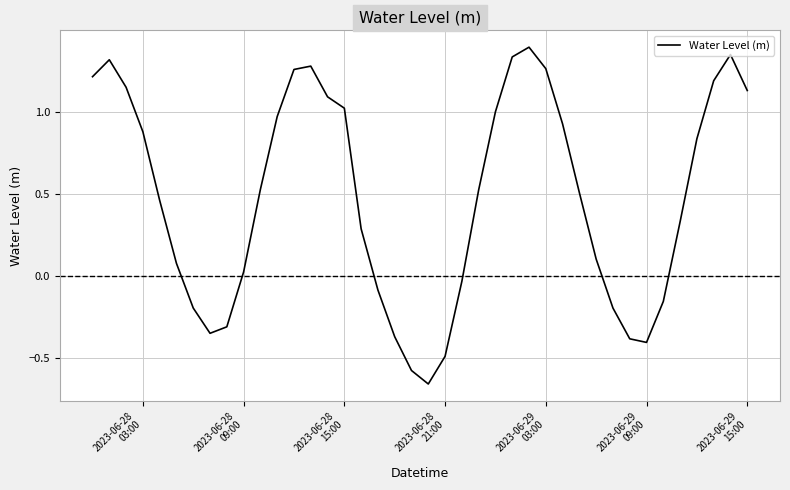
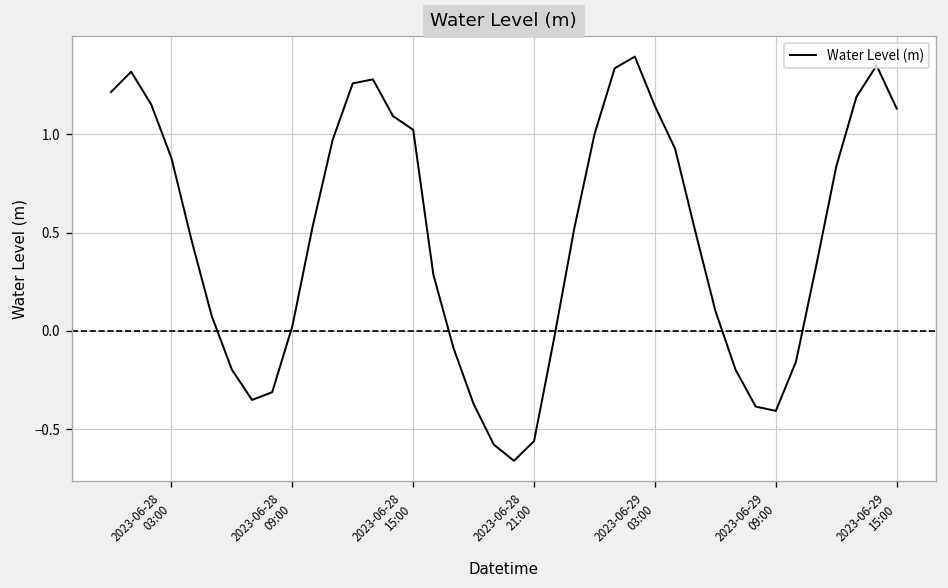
2023-06-28 21:00: -0.49 -> -0.56
2023-06-29 03:00: 1.26 -> 1.14
